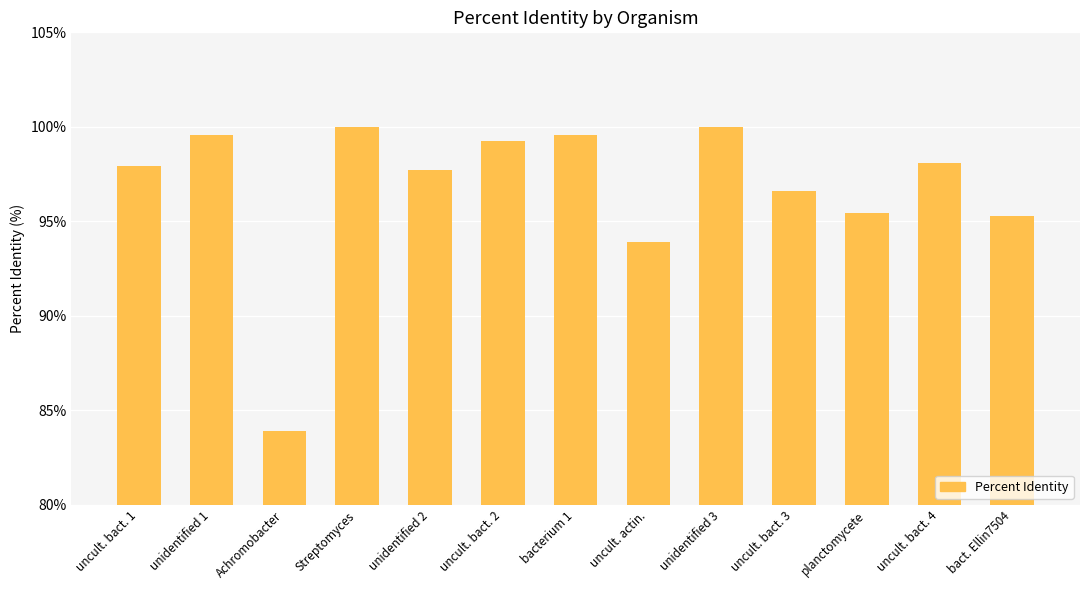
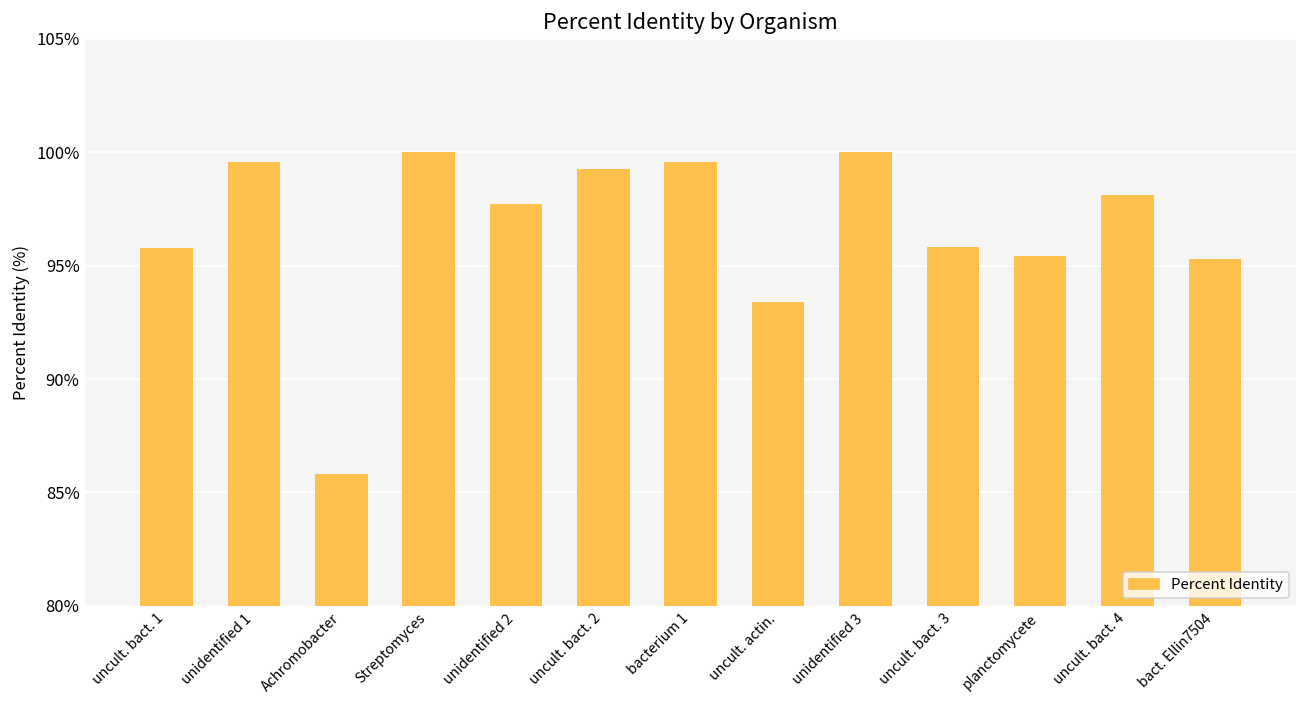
uncult. bact. 1: 97.9% -> 95.8%
Achromobacter: 83.9% -> 85.8%
uncult. actin.: 93.9% -> 93.4%
uncult. bact. 3: 96.6% -> 95.8%
